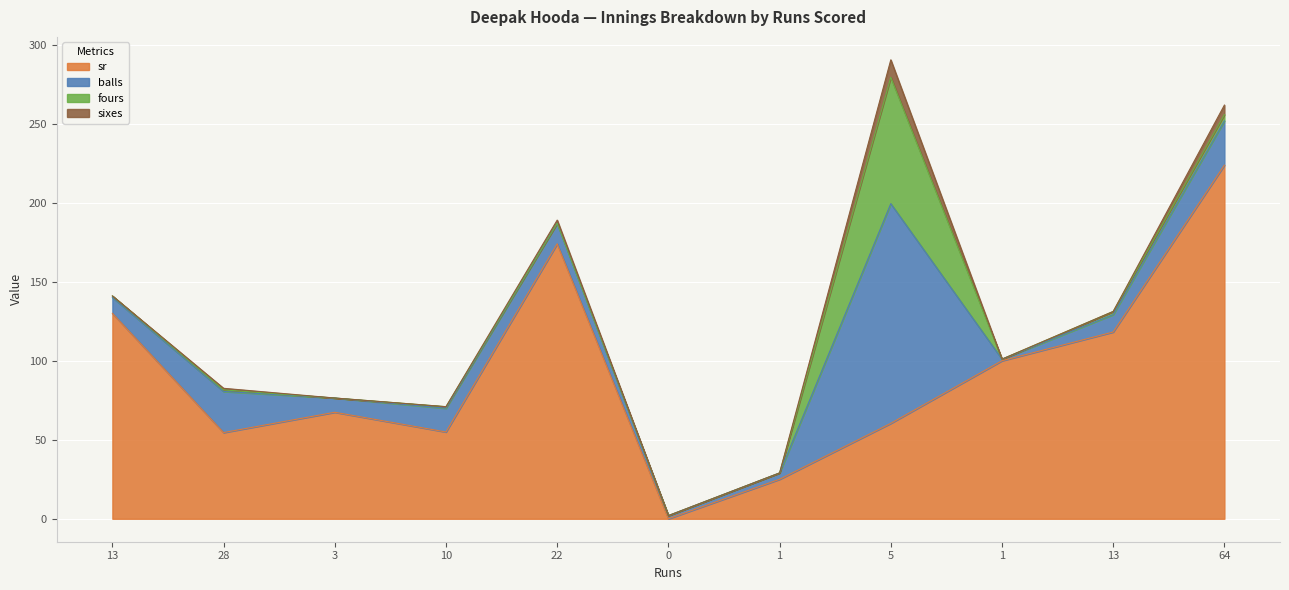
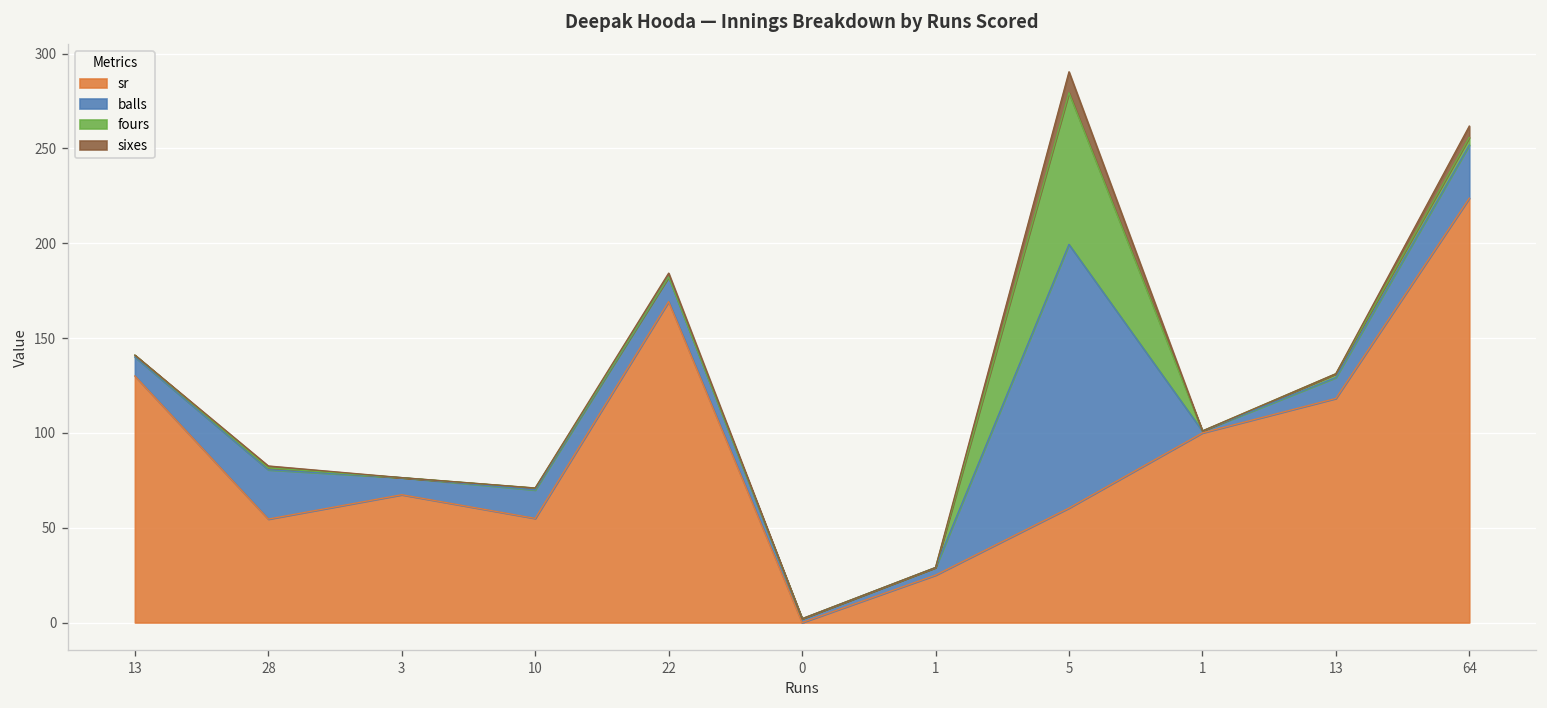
sr, 22: 174 -> 169
